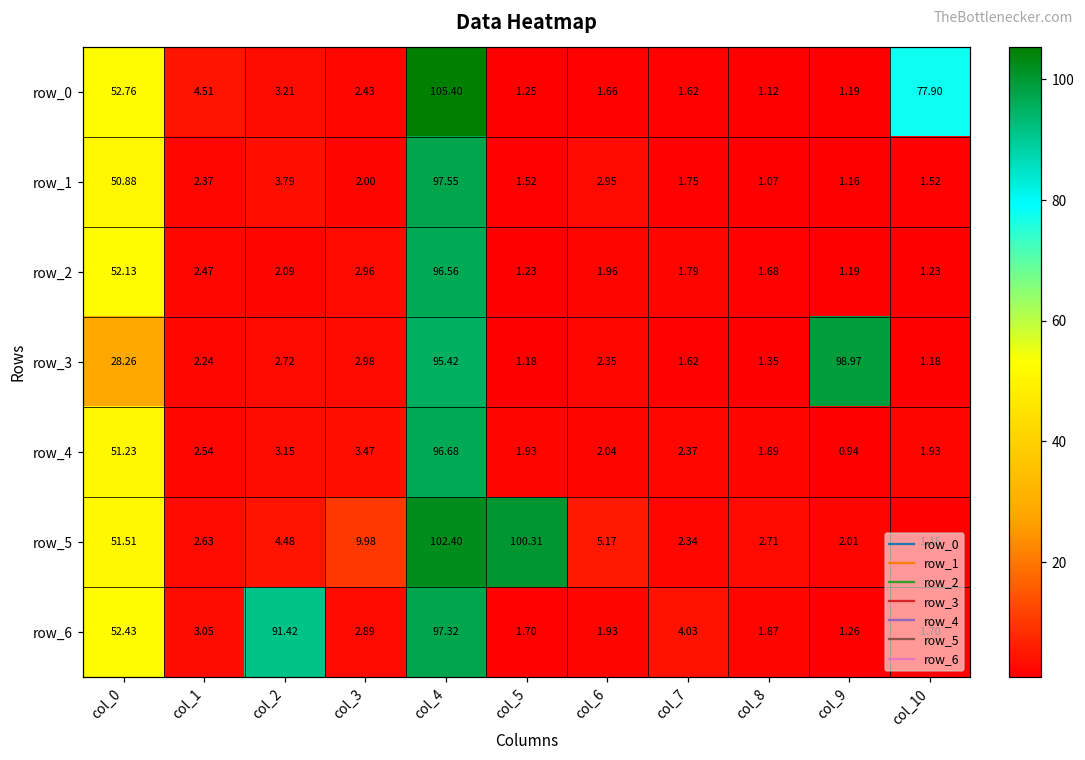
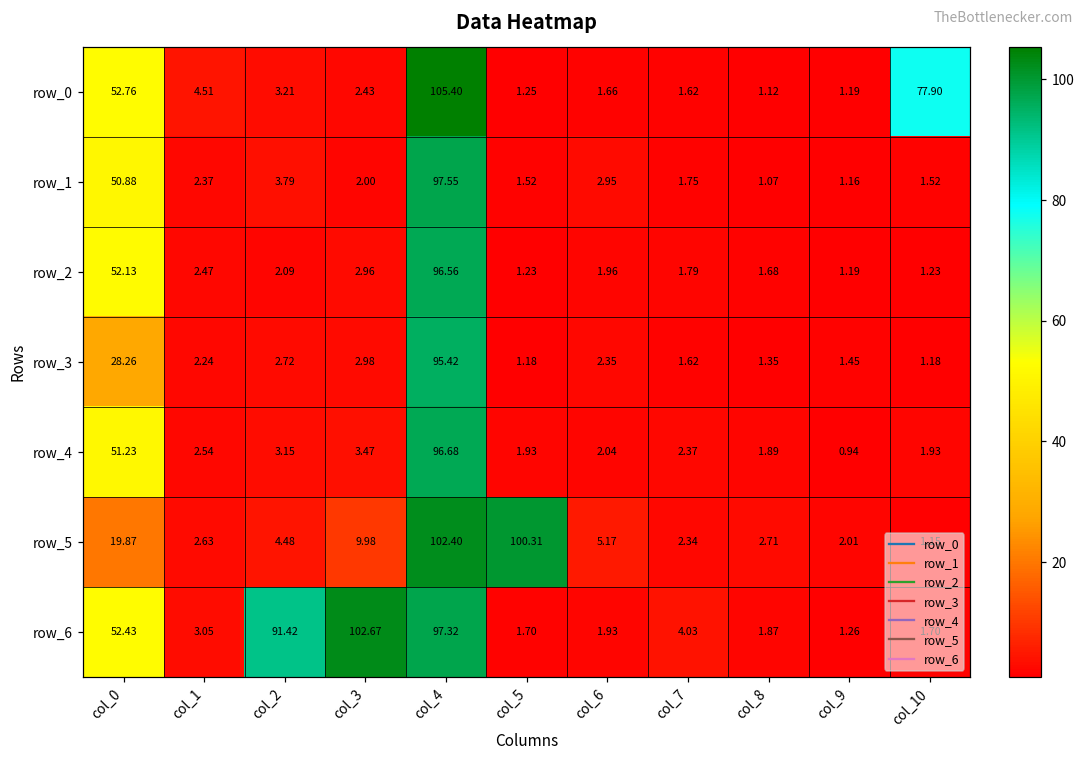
row_3, col_9: 98.97 -> 1.45
row_5, col_0: 51.51 -> 19.87
row_6, col_3: 2.89 -> 102.67
